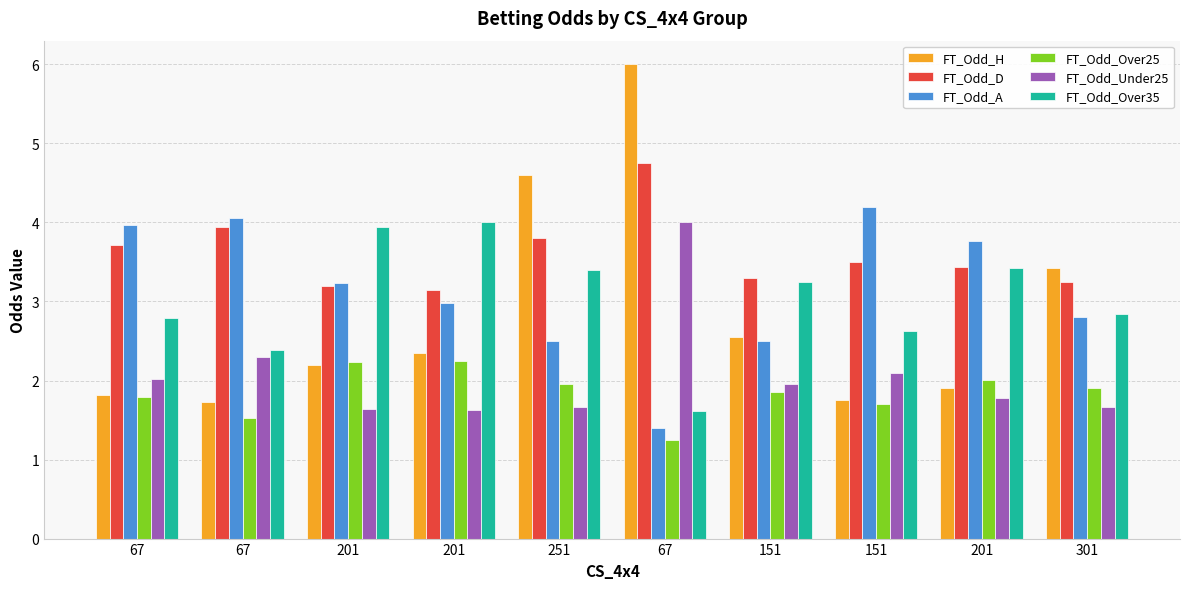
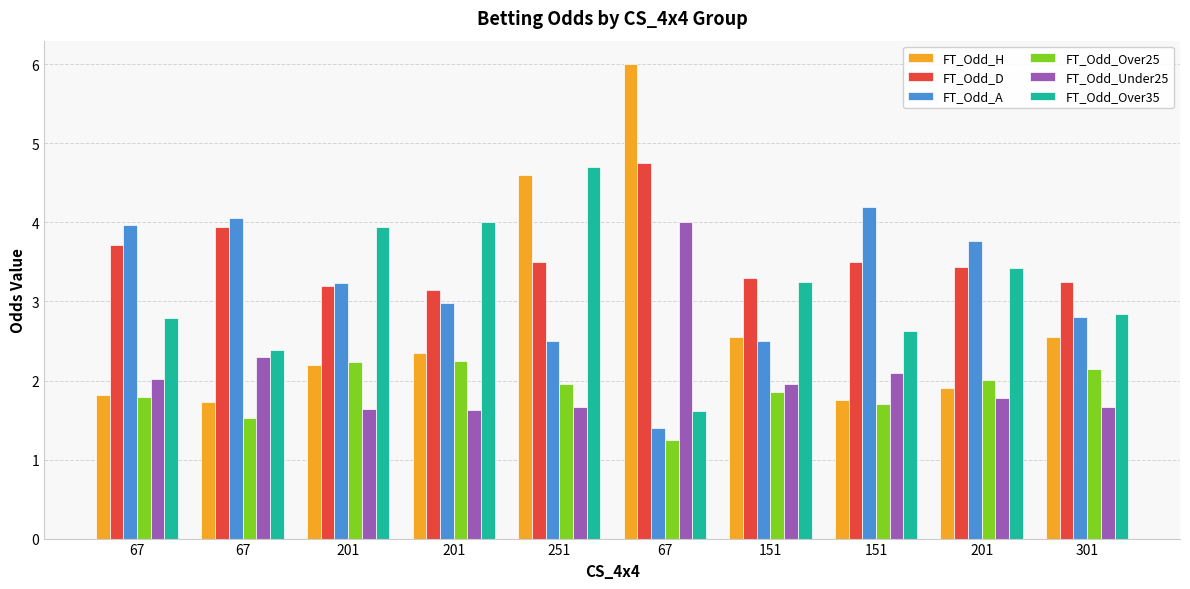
FT_Odd_D, 251: 3.8 -> 3.5
FT_Odd_Over35, 251: 3.4 -> 4.7
FT_Odd_H, 301: 3.4 -> 2.6
FT_Odd_Over25, 301: 1.9 -> 2.2
